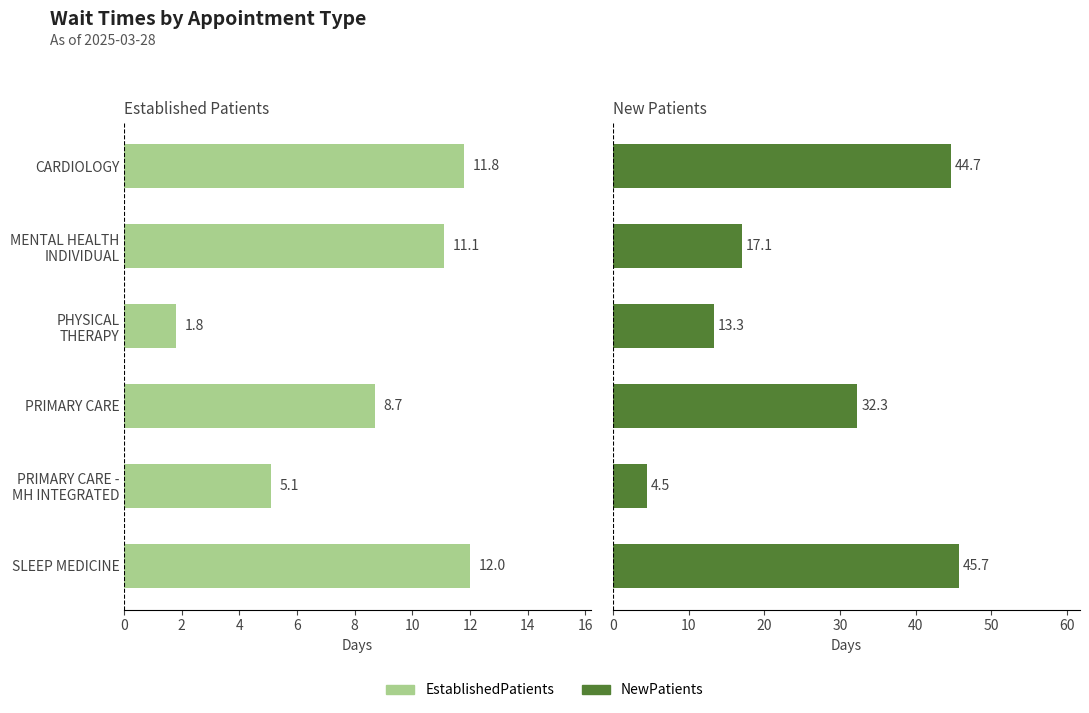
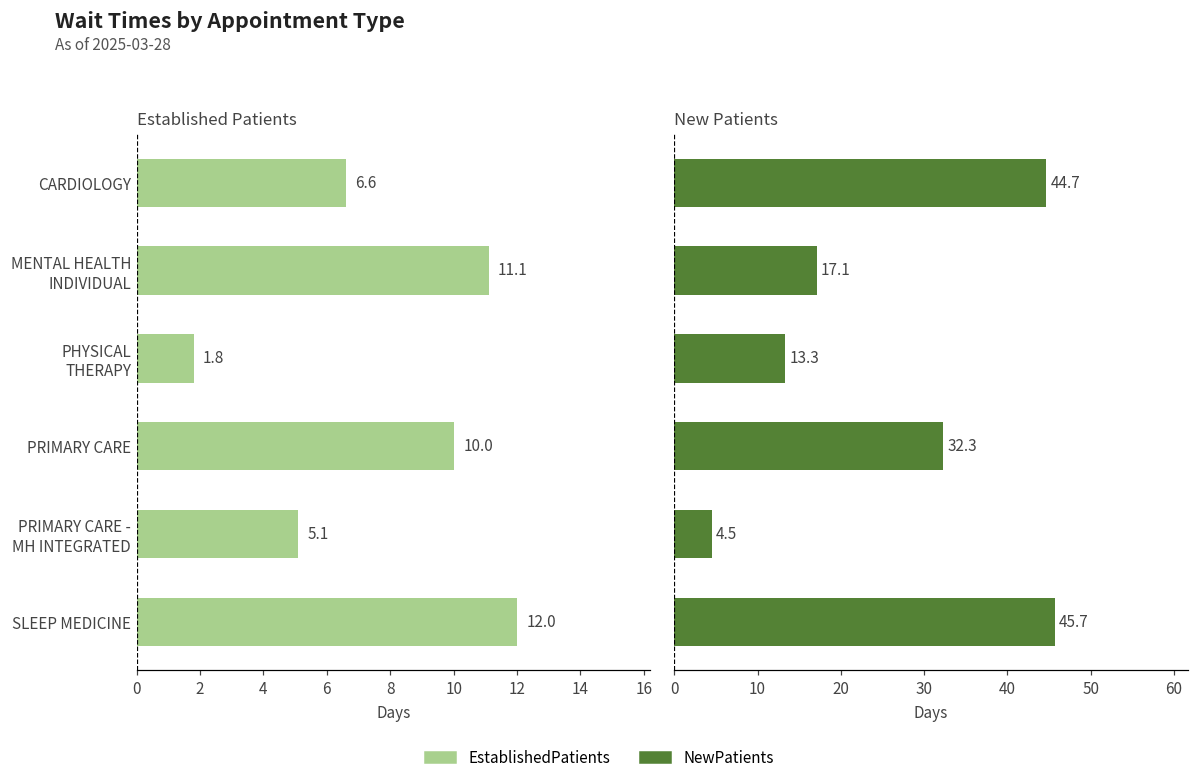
Established Patients, CARDIOLOGY: 11.8 -> 6.6
Established Patients, PRIMARY CARE: 8.7 -> 10.0
